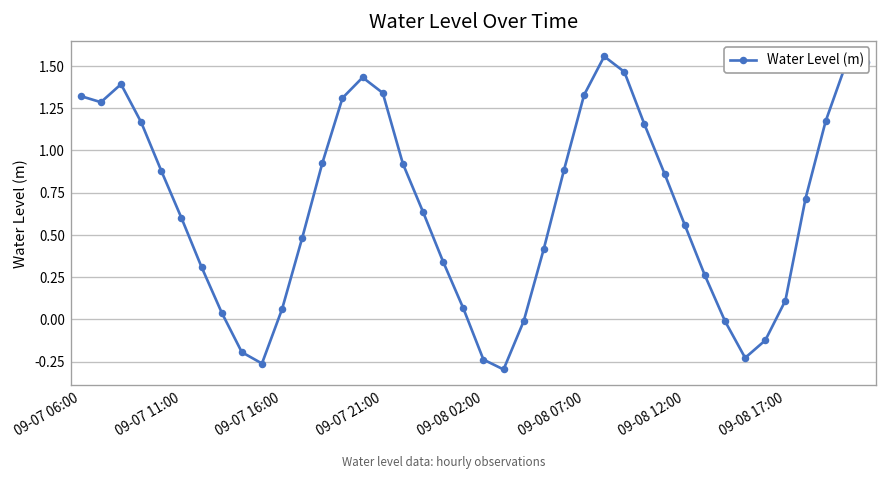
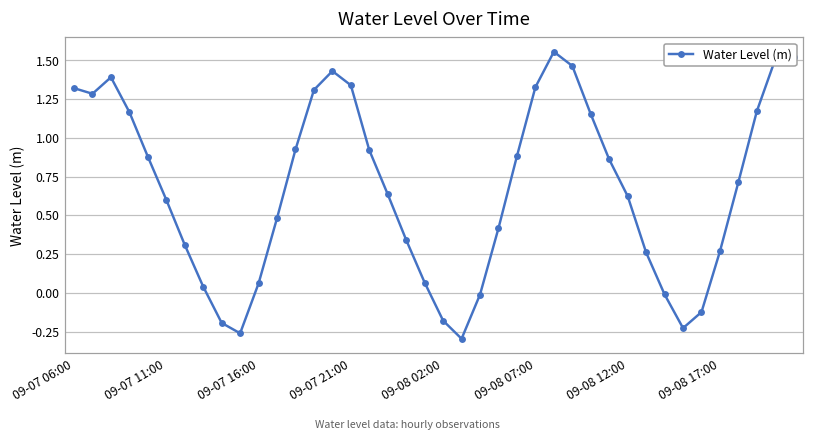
09-08 02:00: -0.24 -> -0.18
09-08 12:00: 0.56 -> 0.62
09-08 17:00: 0.11 -> 0.27
